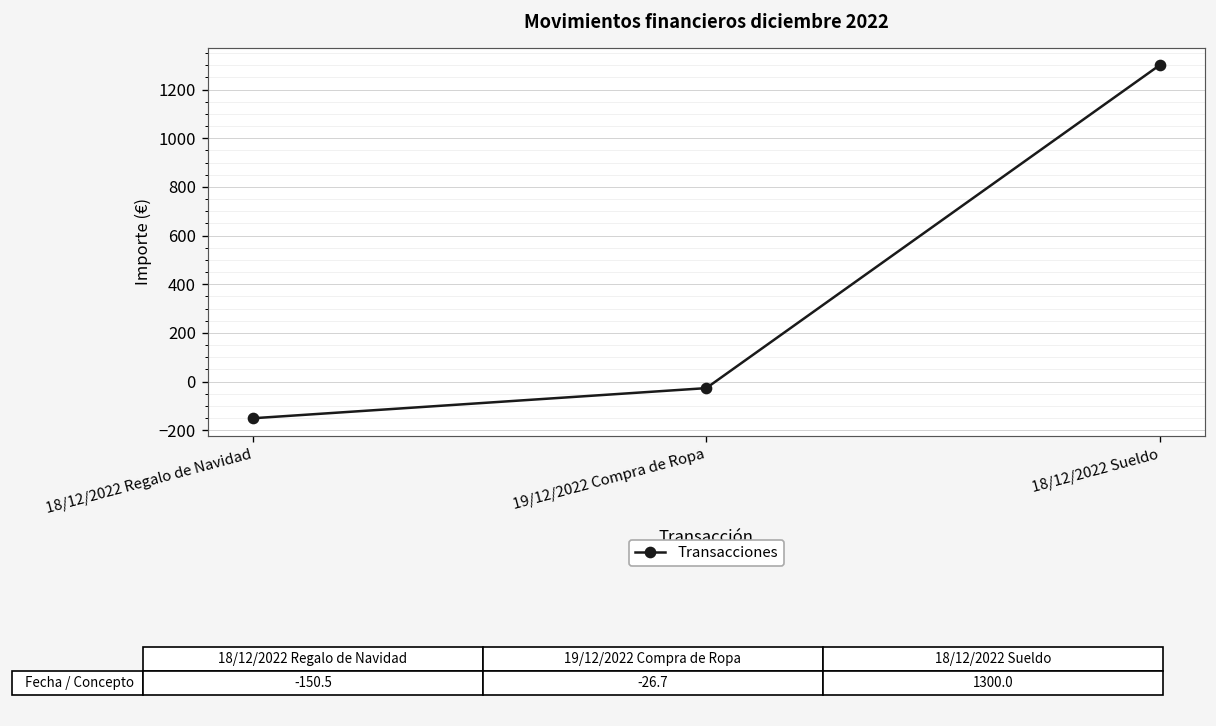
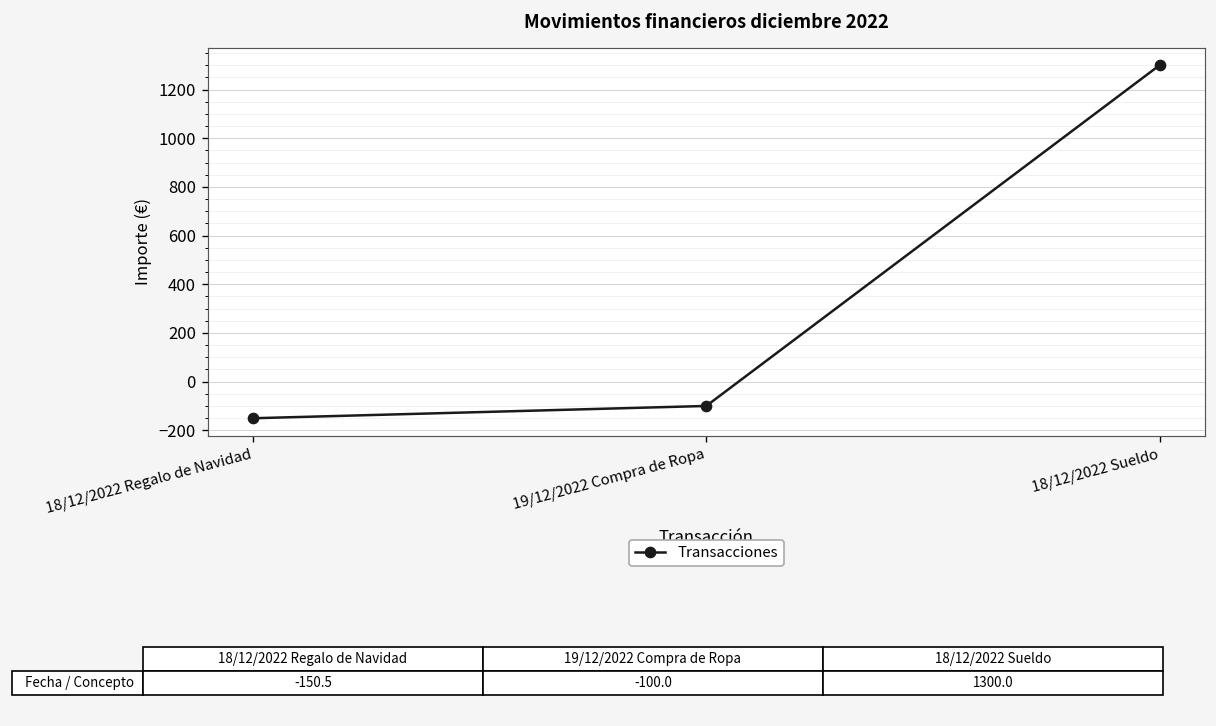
19/12/2022 Compra de Ropa: -26.7 -> -100.0
